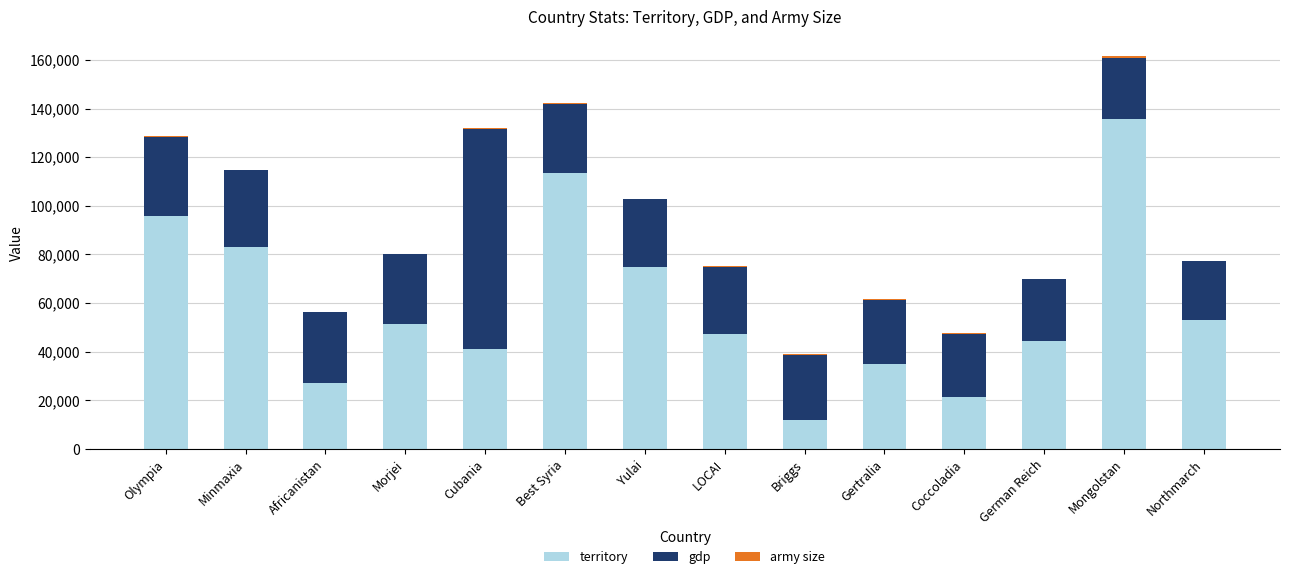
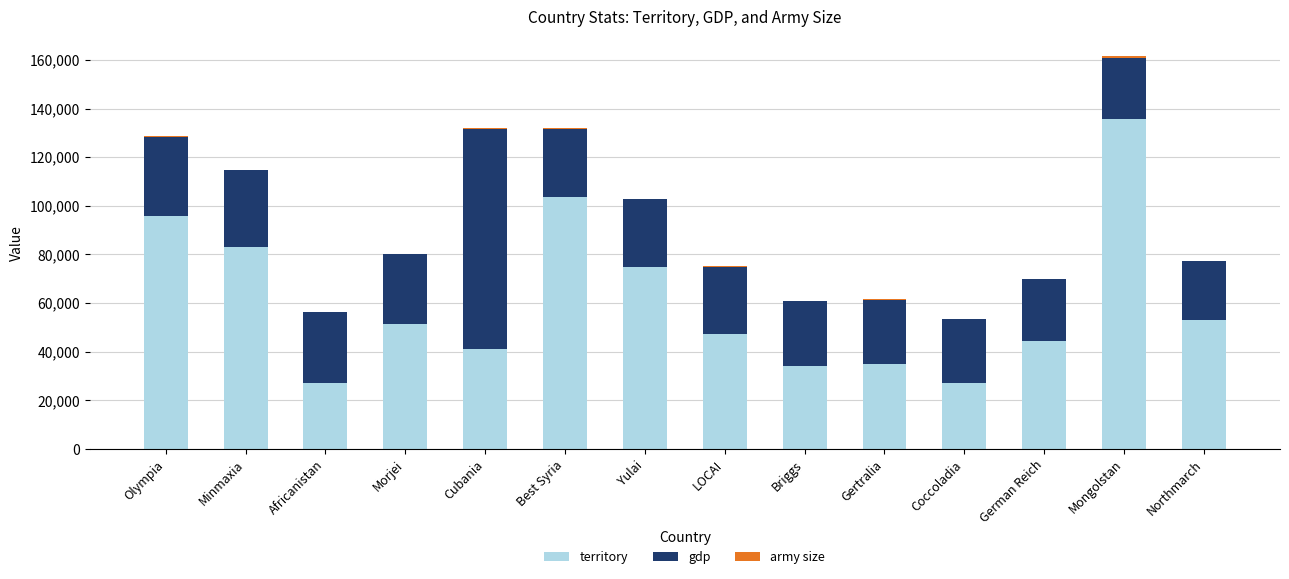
territory, Best Syria: 114,000 -> 104,000
territory, Briggs: 12,000 -> 34,000
territory, Coccoladia: 21,000 -> 27,000
